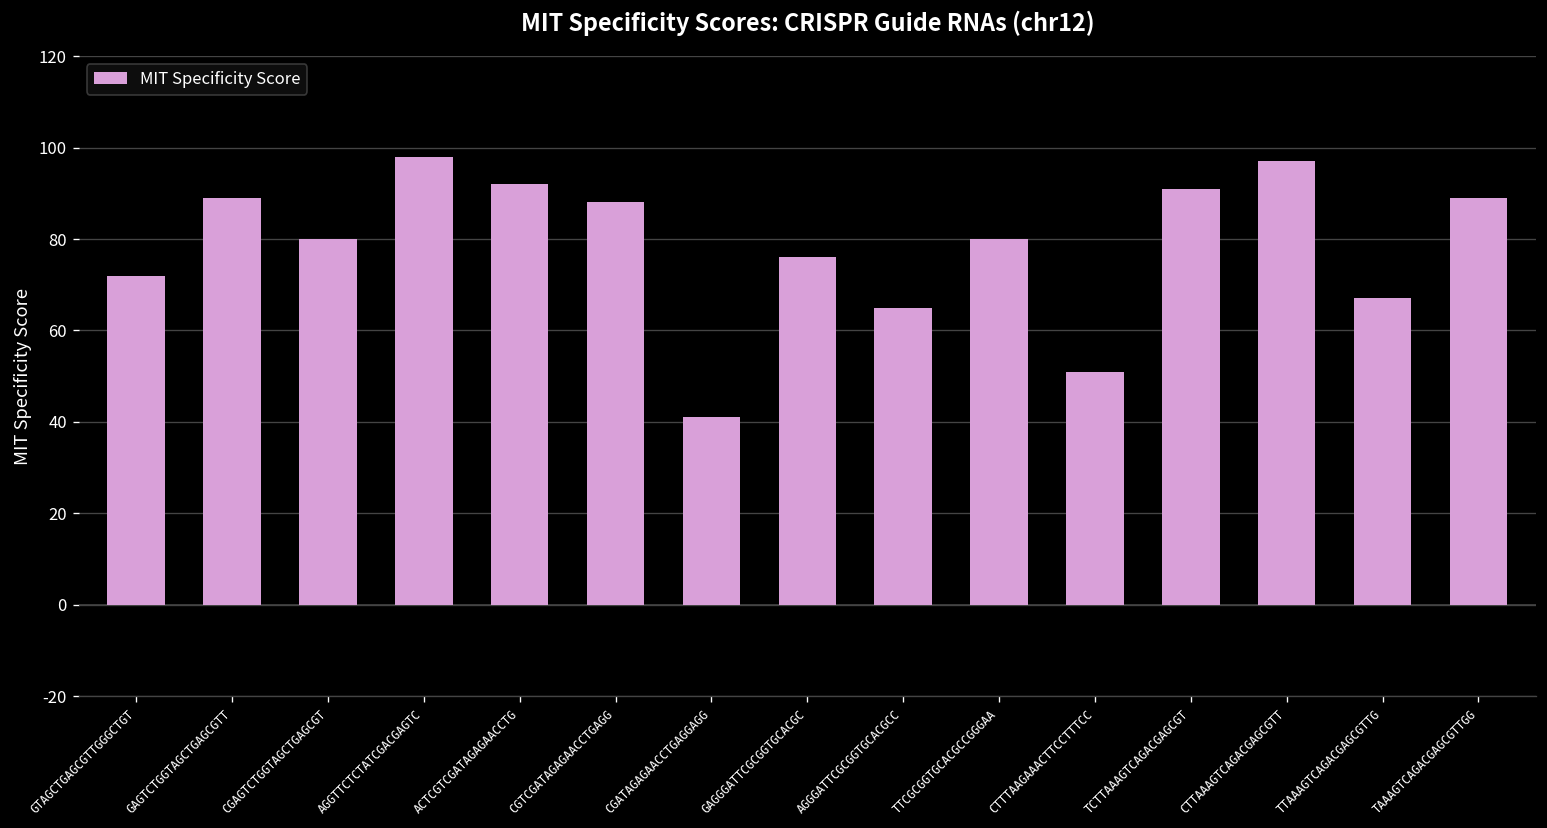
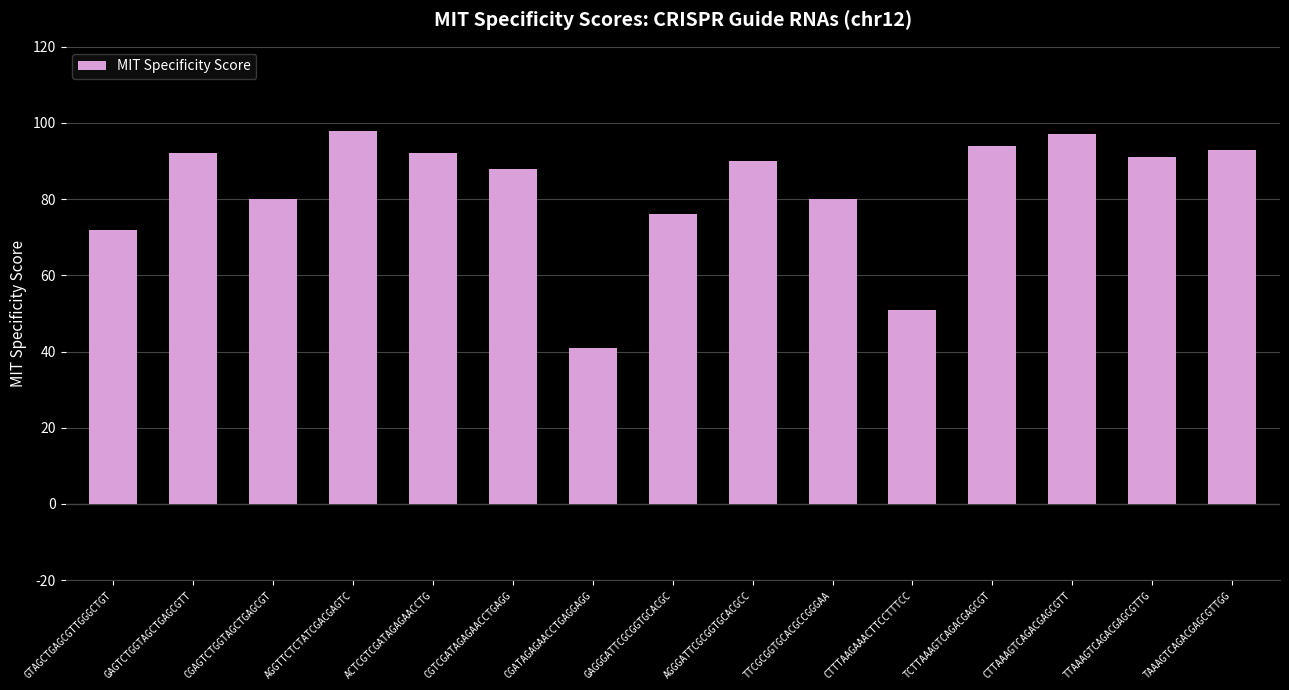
GAGTCTGGTAGCTGAGCGTT: 89 -> 92
AGGGATTCGCGGTGCACGCC: 65 -> 90
TCTTAAAGTCAGACGAGCGT: 91 -> 94
TTAAAGTCAGACGAGCGTTG: 67 -> 91
TAAAGTCAGACGAGCGTTGG: 89 -> 93
